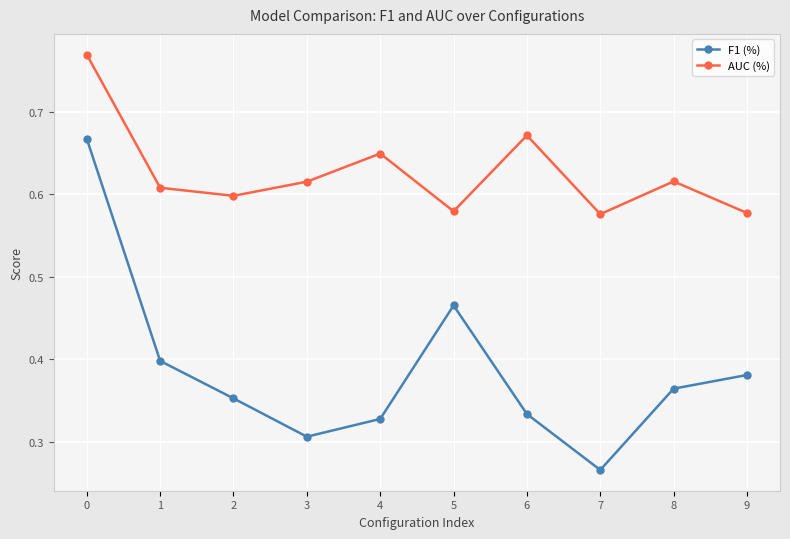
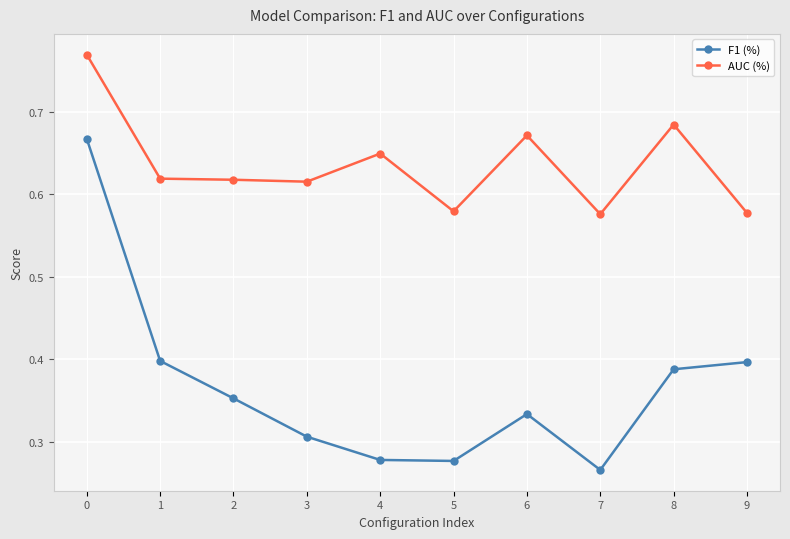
AUC (%), 1: 0.61 -> 0.62
AUC (%), 2: 0.60 -> 0.62
F1 (%), 4: 0.33 -> 0.28
F1 (%), 5: 0.47 -> 0.28
F1 (%), 8: 0.36 -> 0.39
AUC (%), 8: 0.62 -> 0.68
F1 (%), 9: 0.38 -> 0.40
